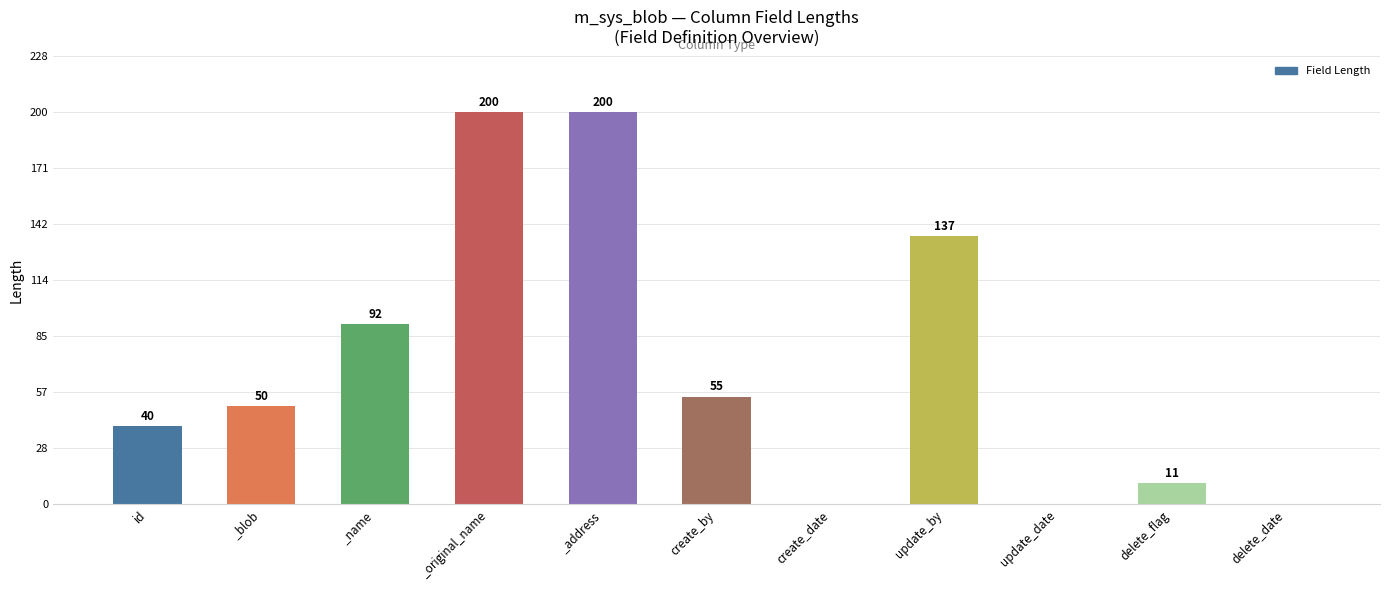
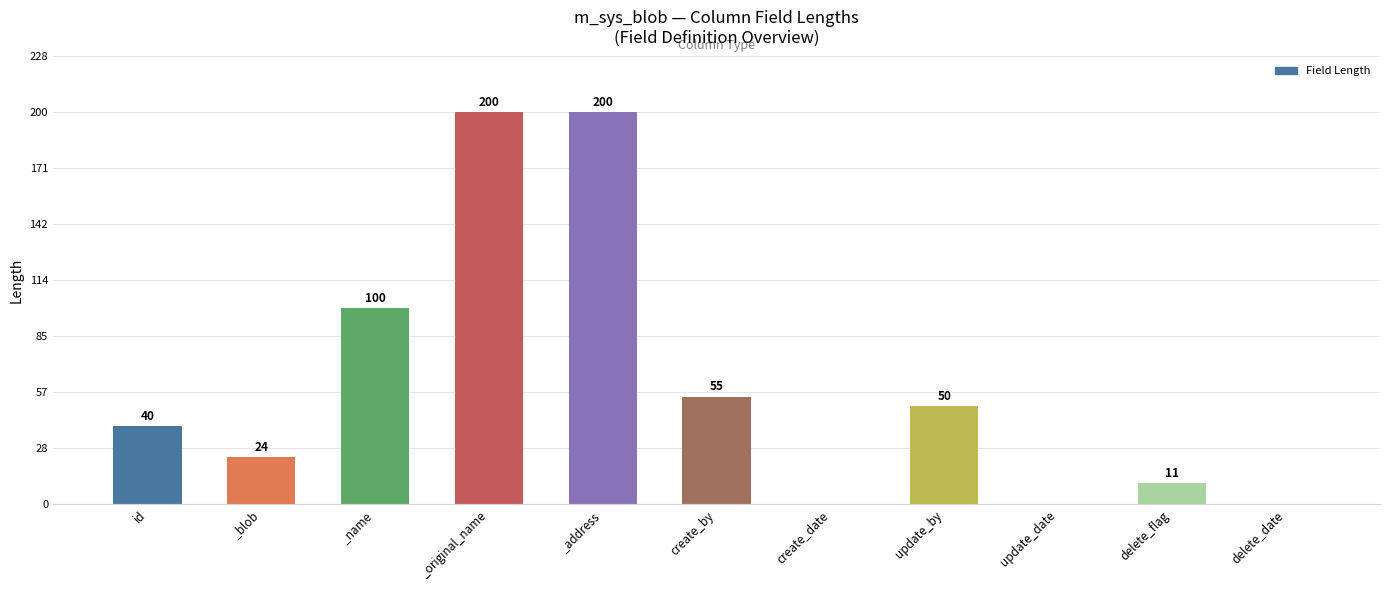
_blob: 50 -> 24
_name: 92 -> 100
update_by: 137 -> 50
